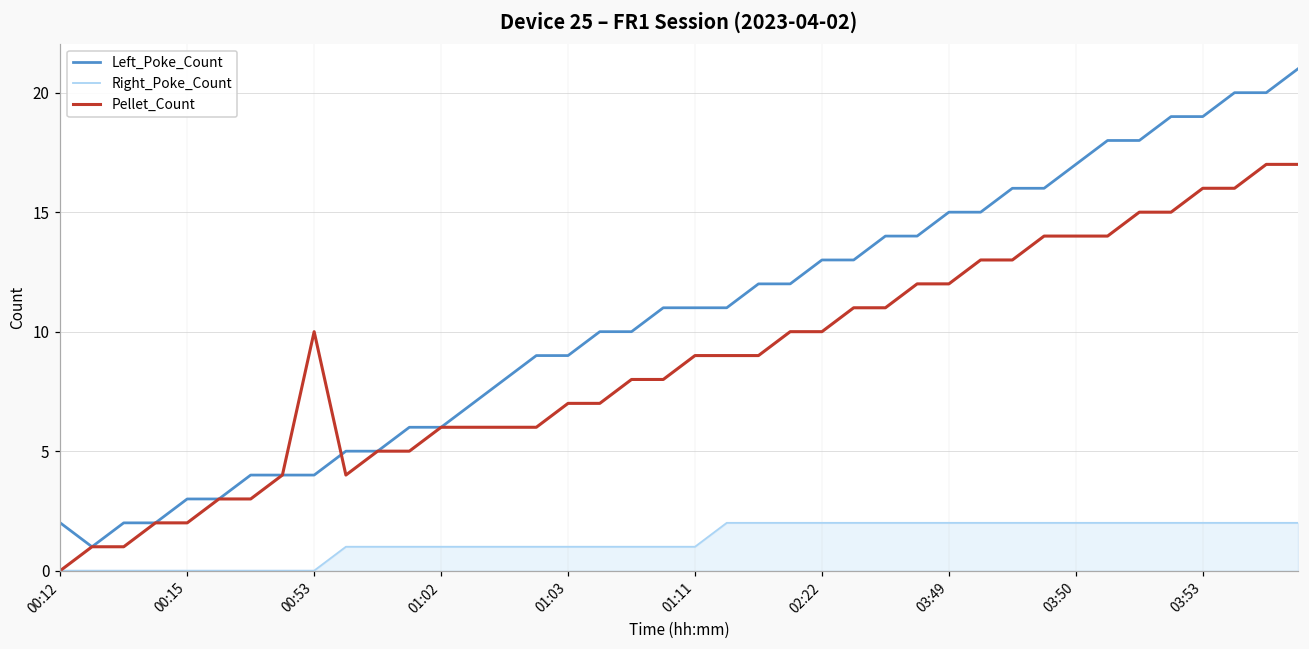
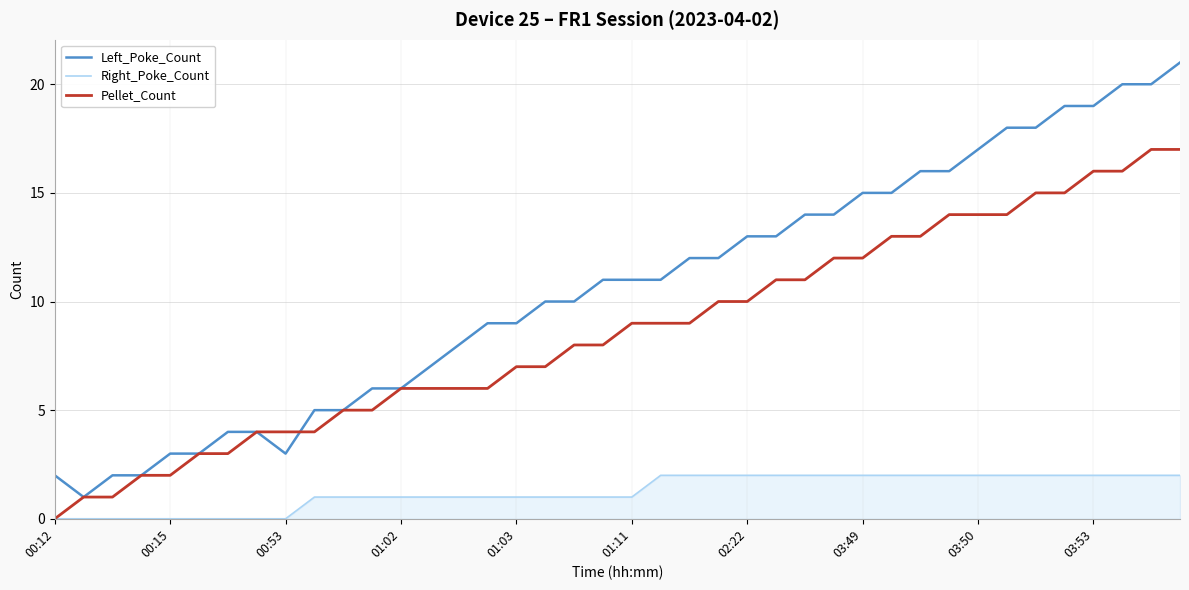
Left_Poke_Count, 00:53: 4 -> 3
Pellet_Count, 00:53: 10 -> 4
